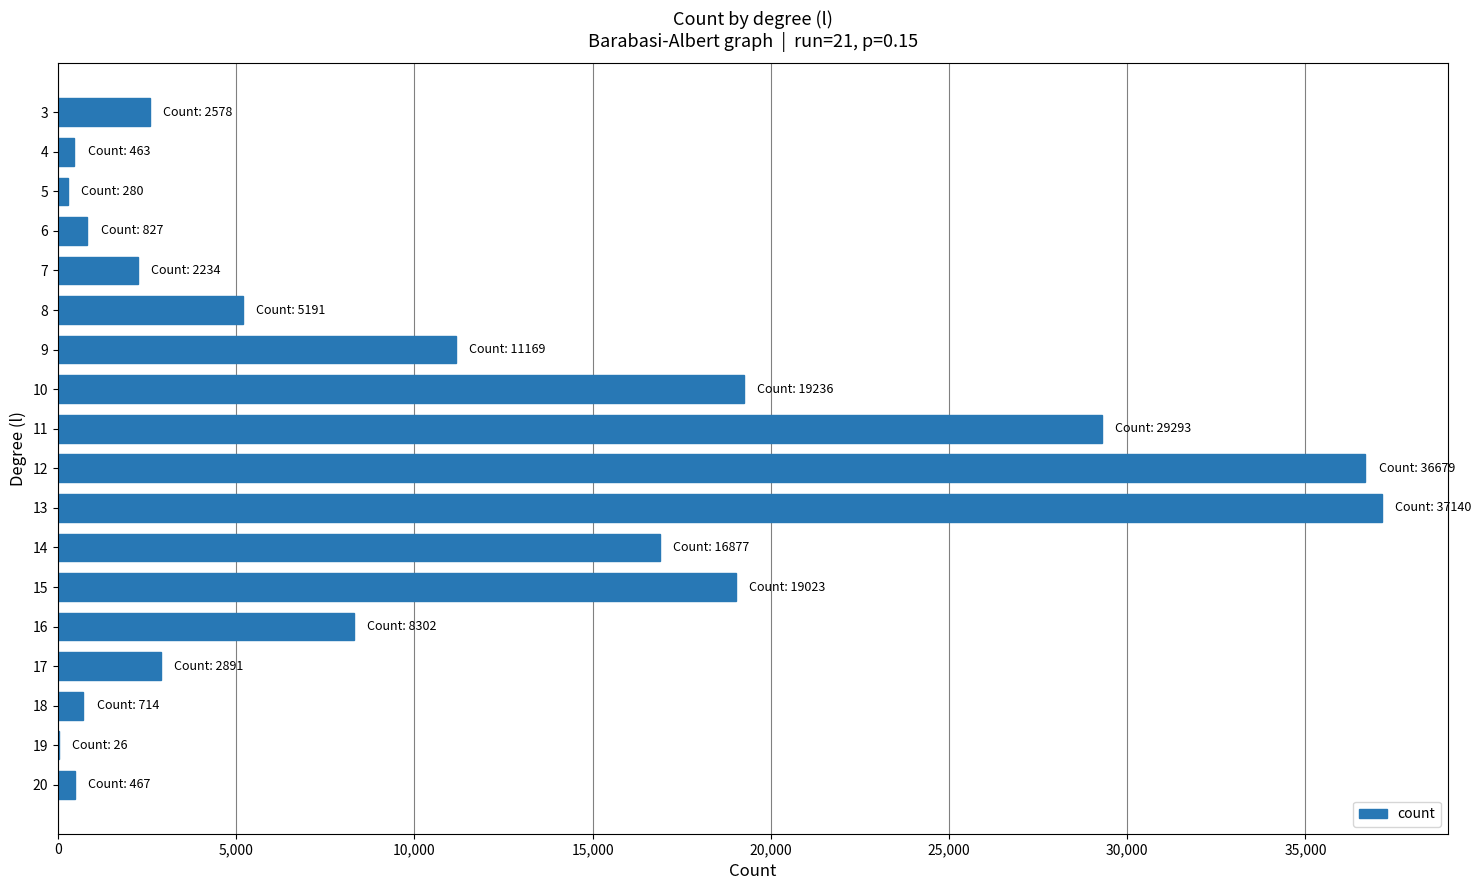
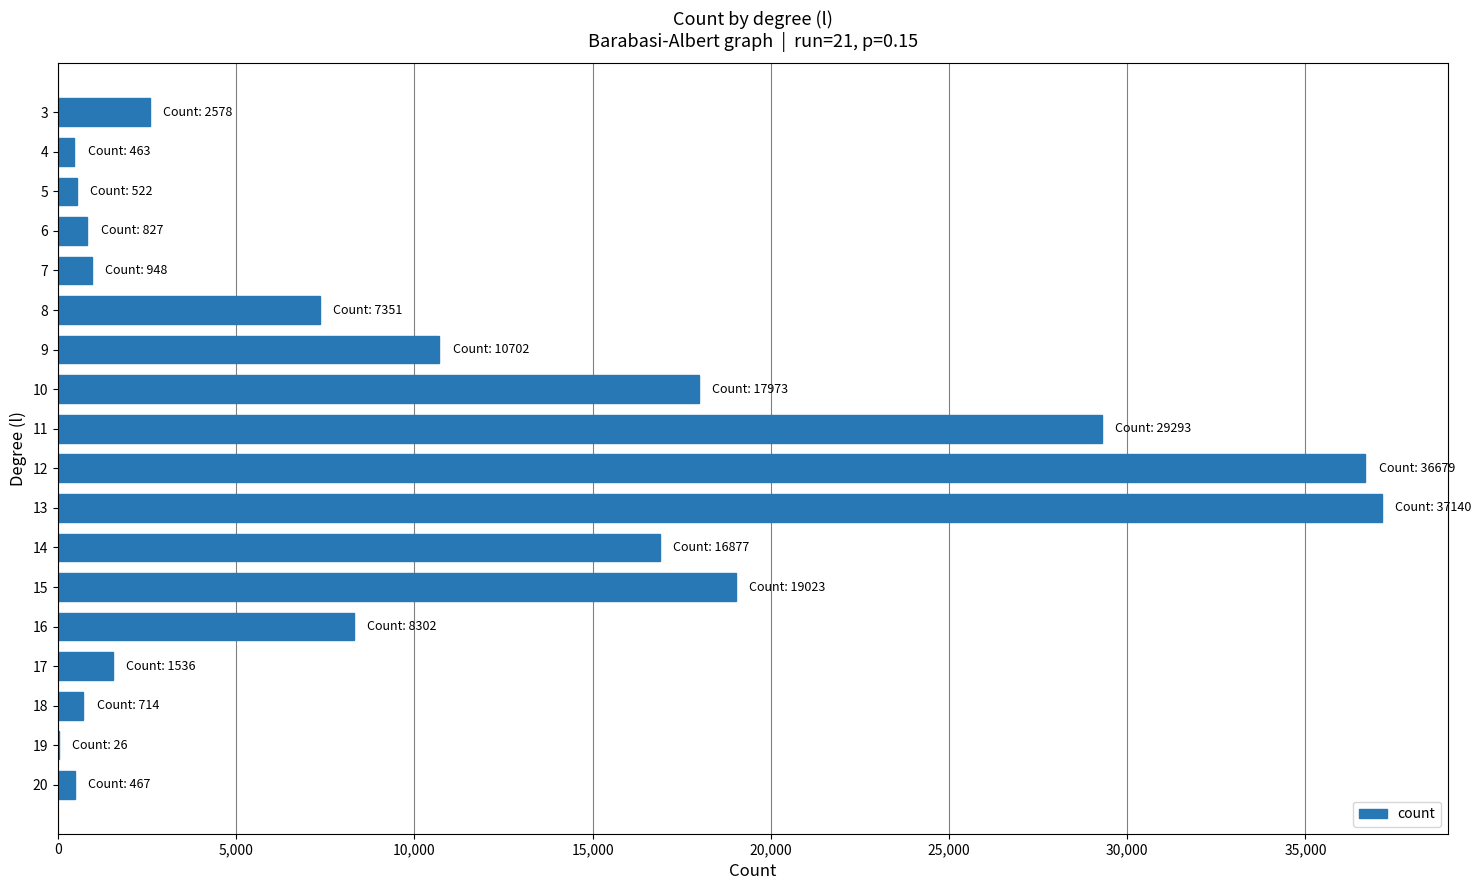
5: 280 -> 522
7: 2234 -> 948
8: 5191 -> 7351
9: 11169 -> 10702
10: 19236 -> 17973
17: 2891 -> 1536
